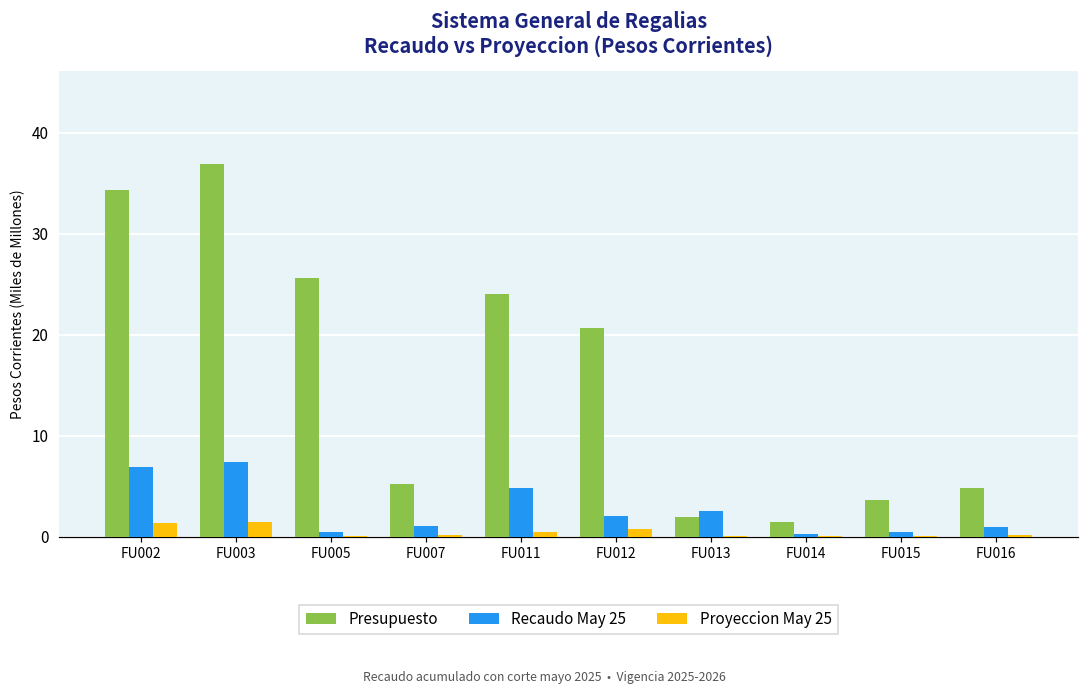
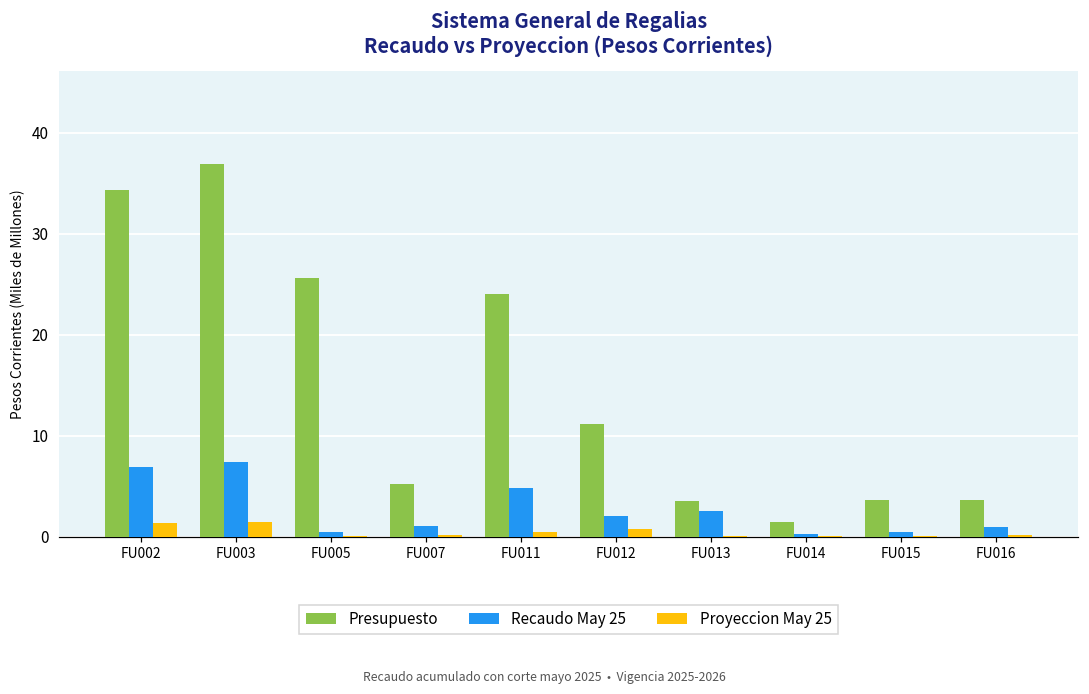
Presupuesto, FU012: 21 -> 11
Presupuesto, FU013: 2 -> 4
Presupuesto, FU016: 5 -> 4
